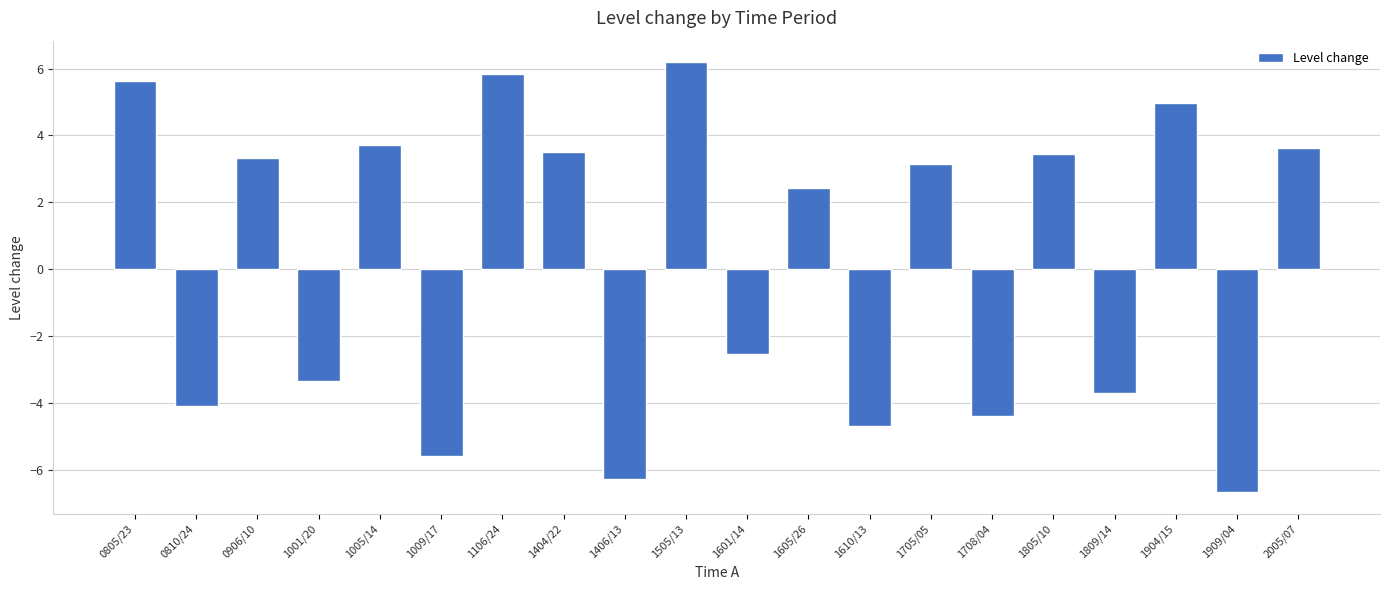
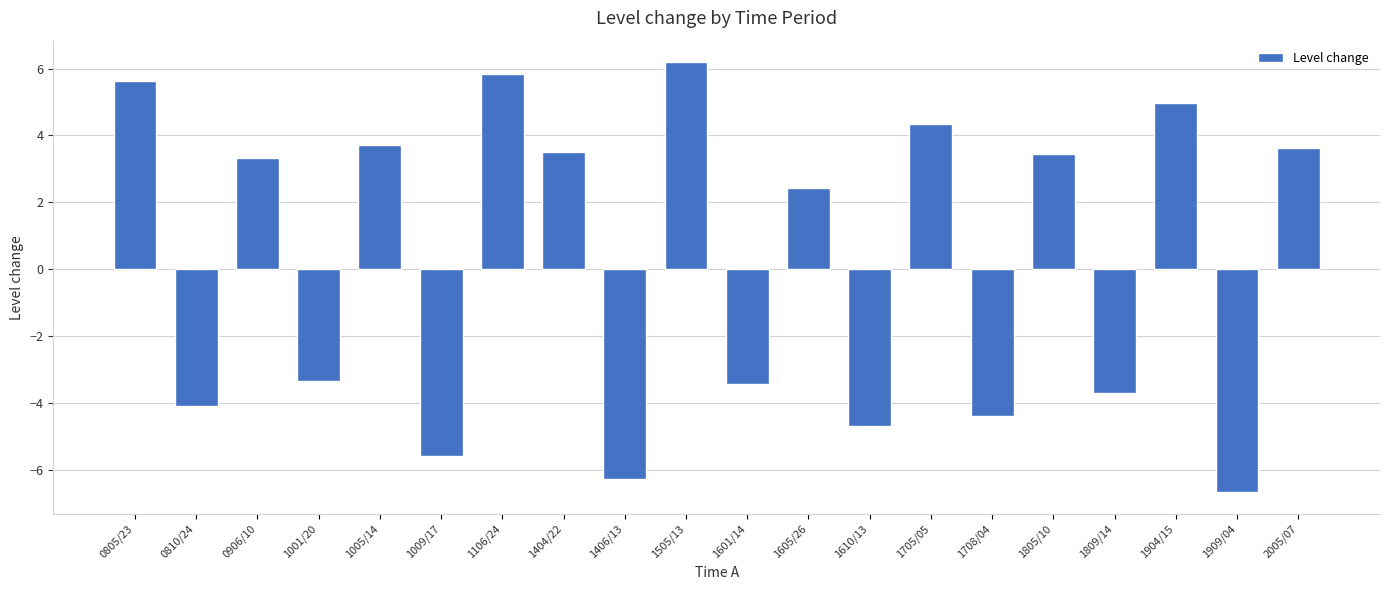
1601/14: -2.5 -> -3.4
1705/05: 3.2 -> 4.3
